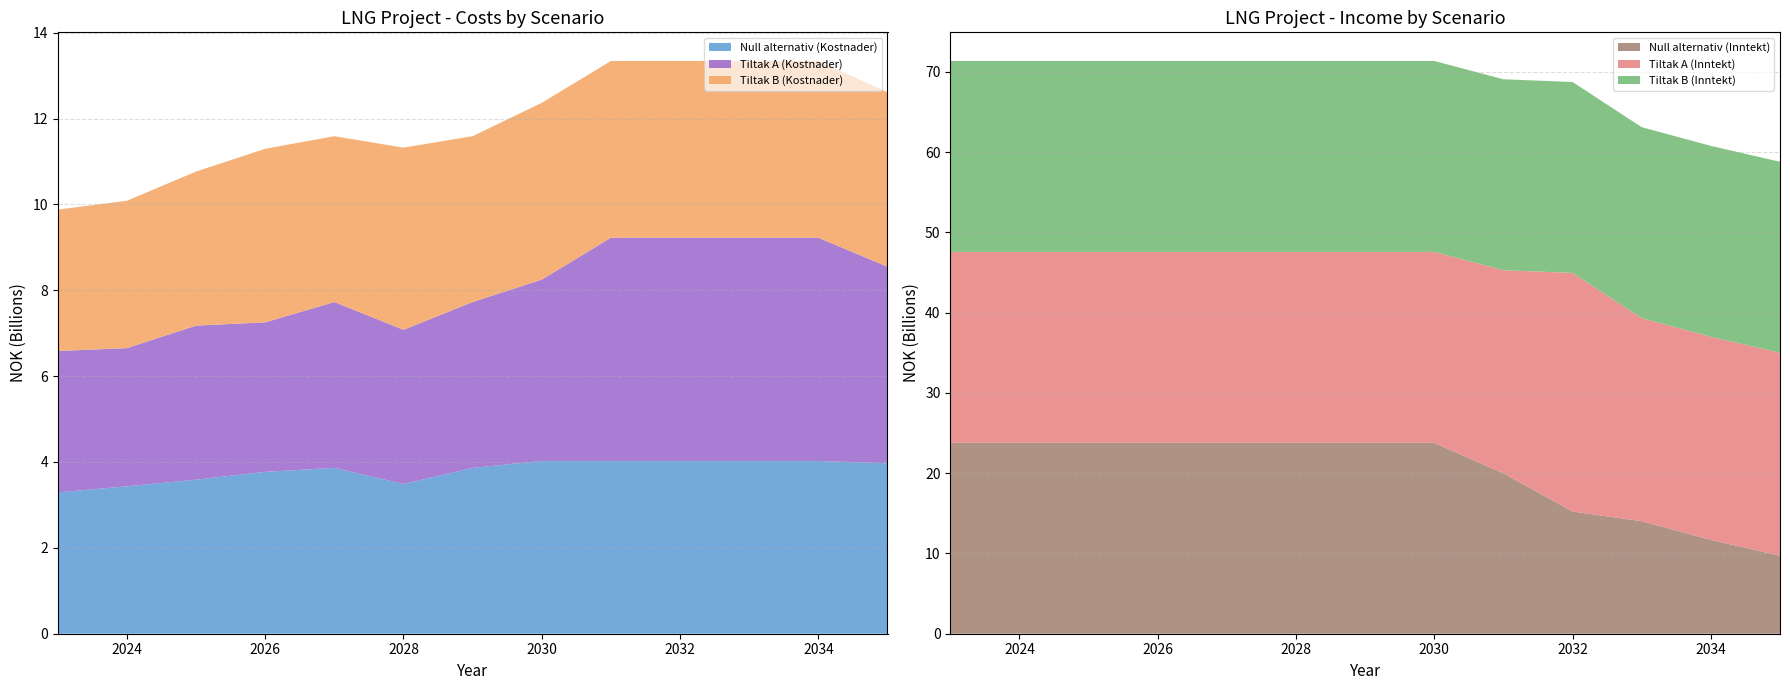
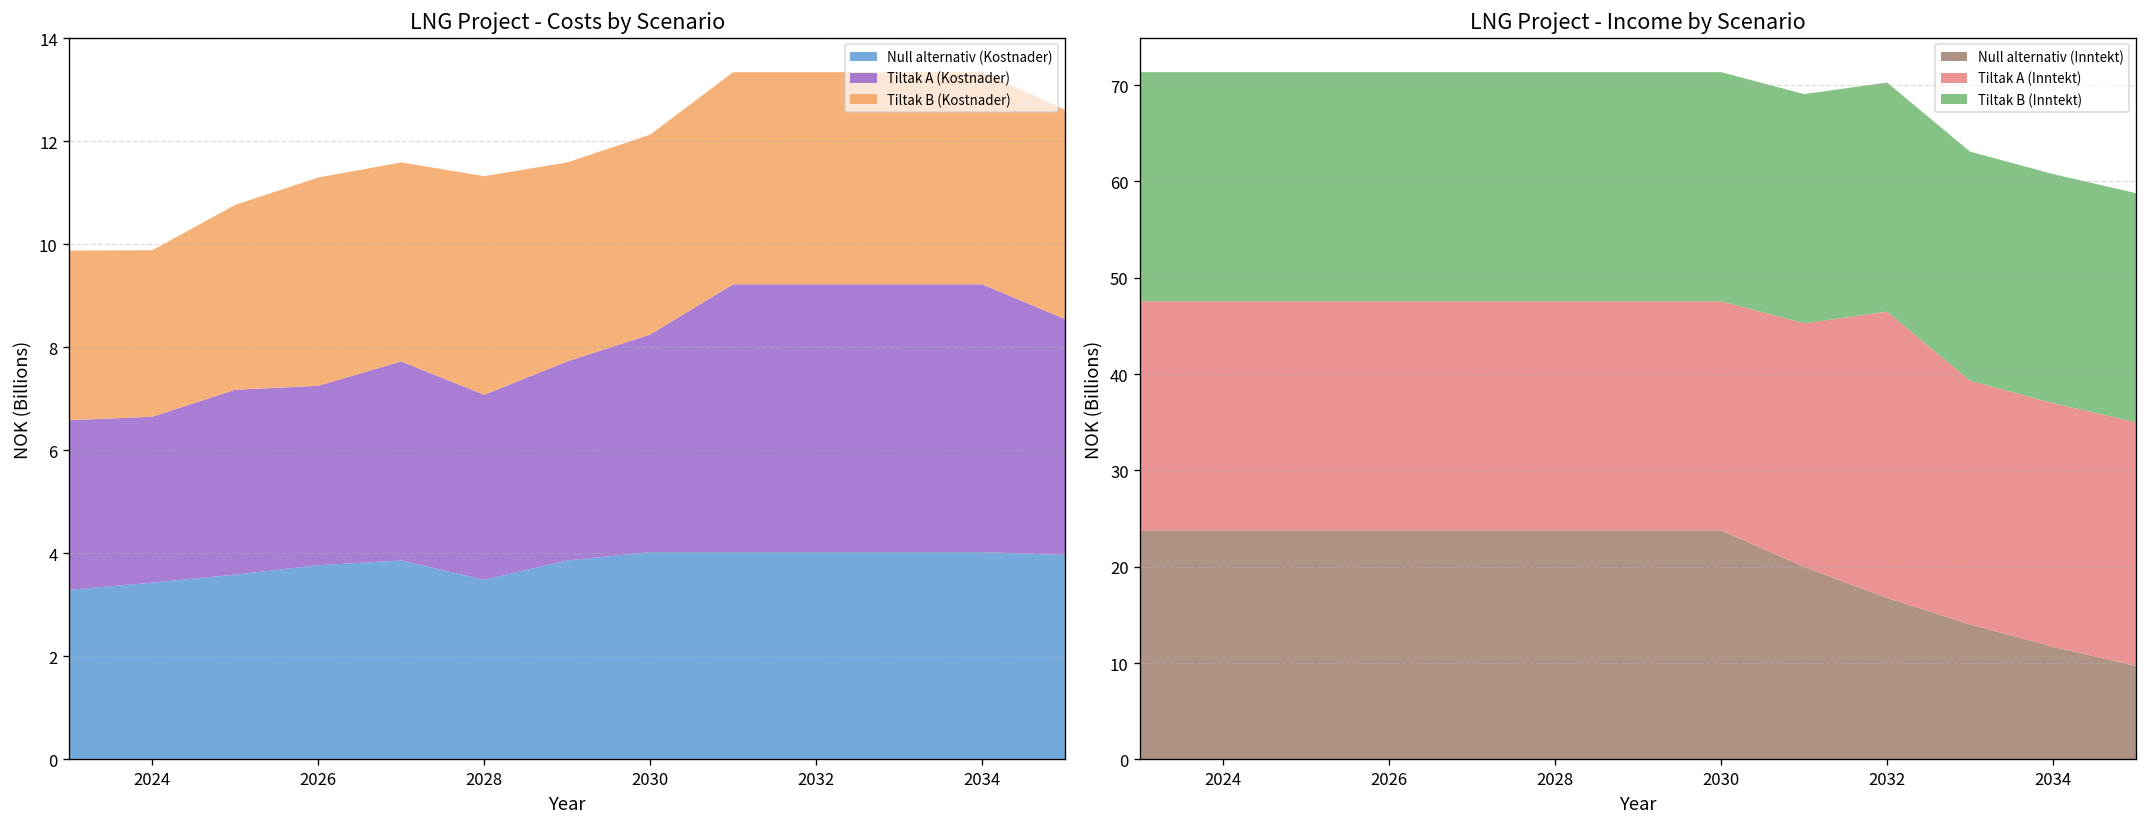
LNG Project - Costs by Scenario, Tiltak B (Kostnader), 2024: 3.4 -> 3.2
LNG Project - Costs by Scenario, Tiltak B (Kostnader), 2030: 4.1 -> 3.9
LNG Project - Income by Scenario, Null alternativ (Inntekt), 2032: 15 -> 17
